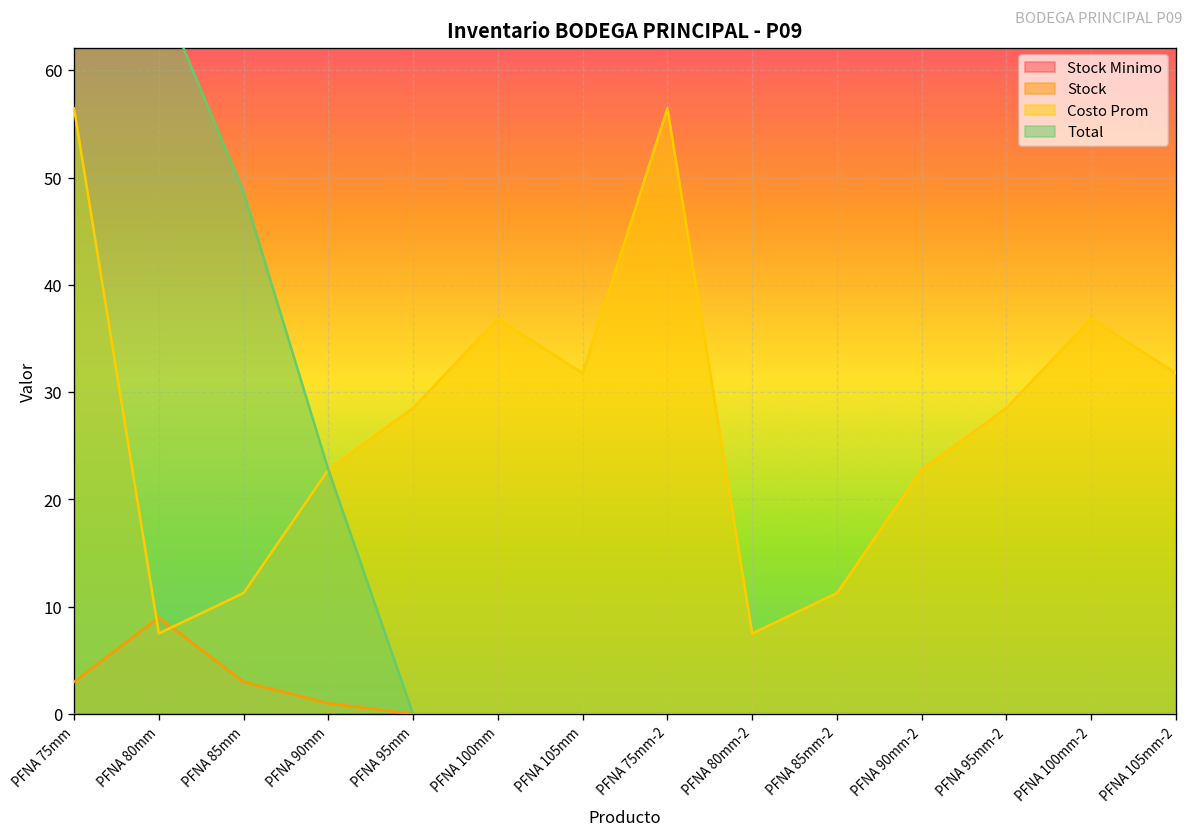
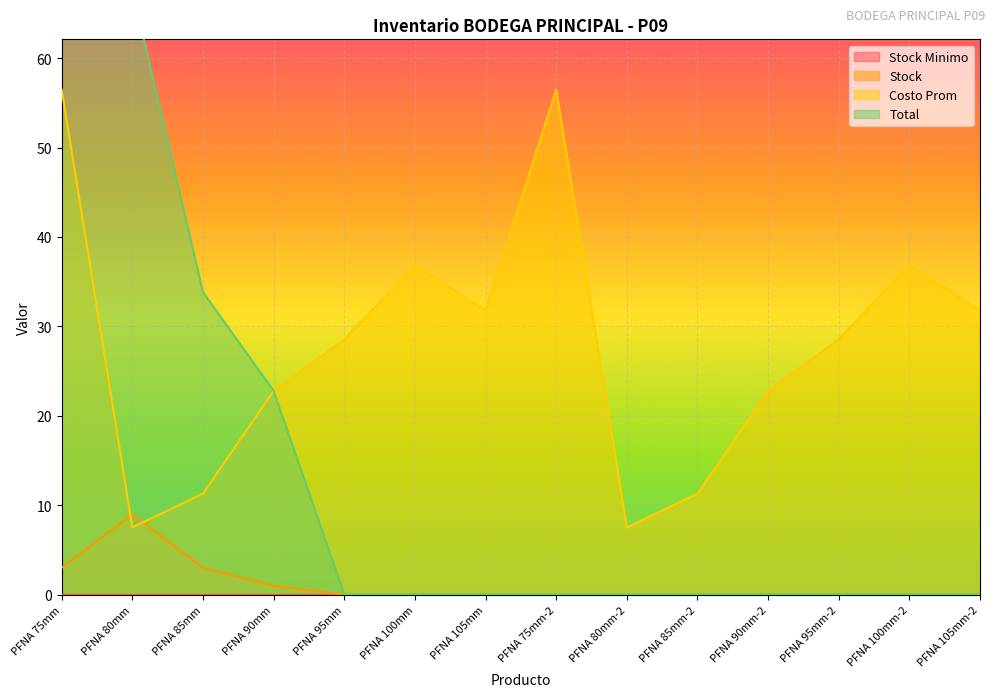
Total, PFNA 85mm: 49 -> 34
